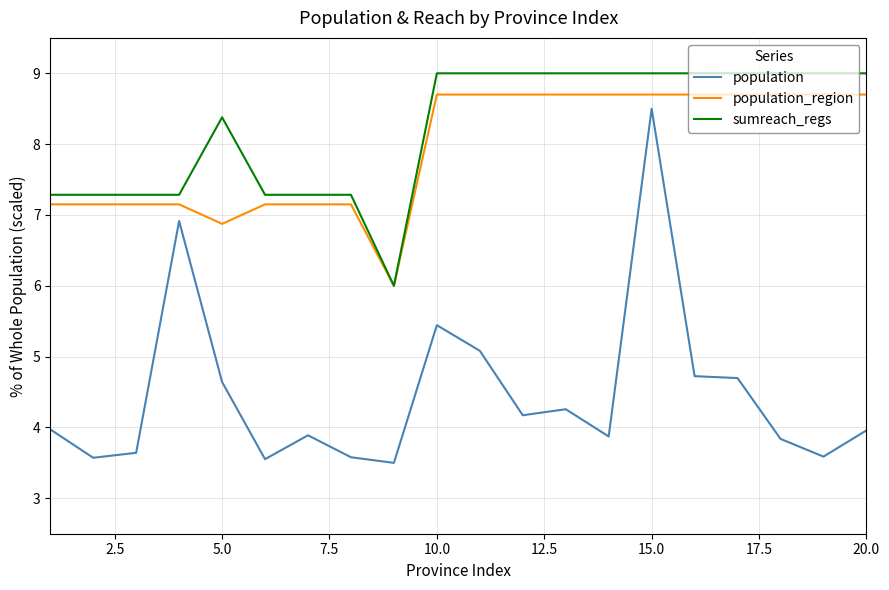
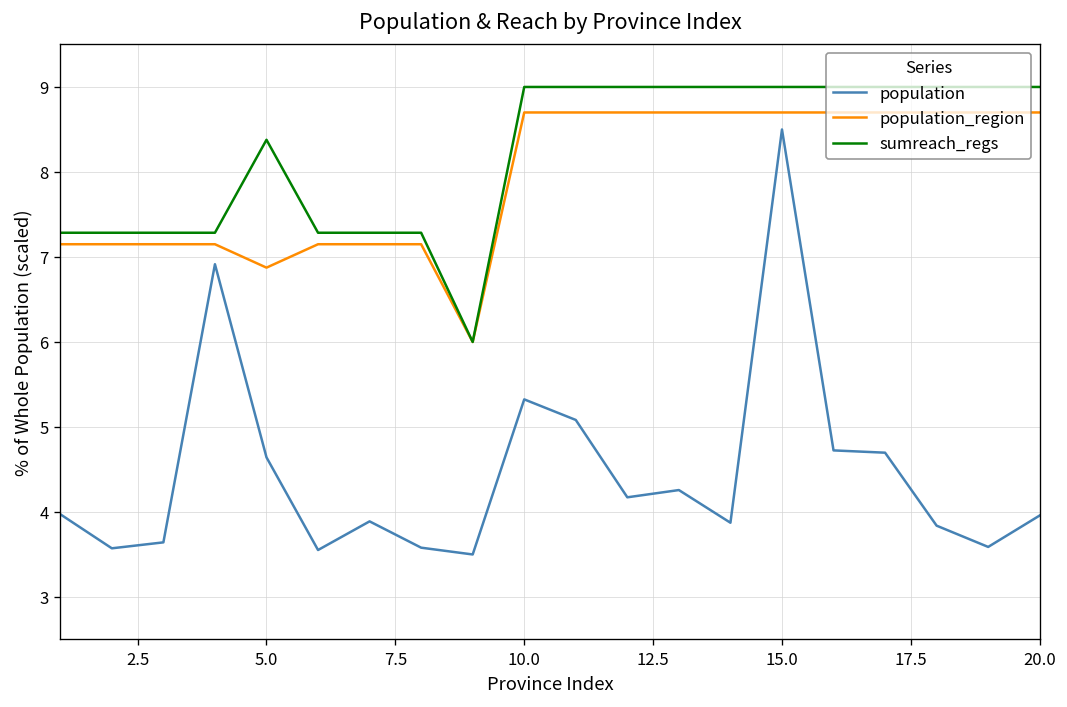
population, 10.0: 5.4 -> 5.3
